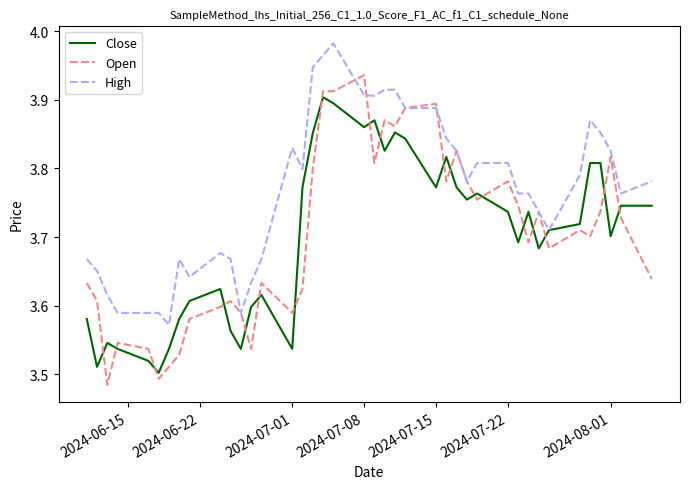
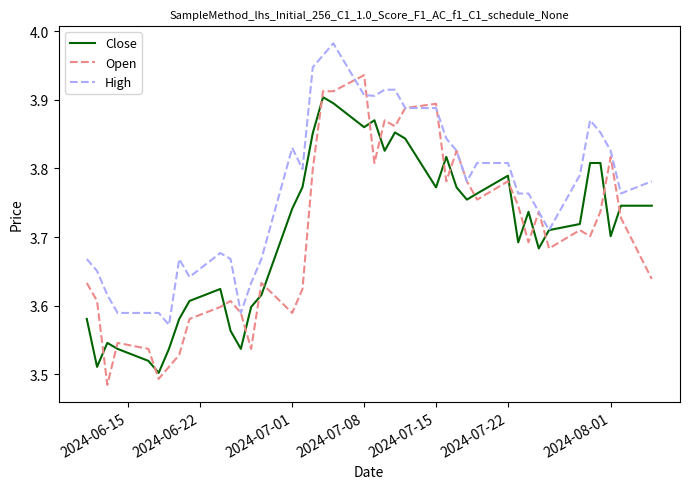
Close, 2024-07-01: 3.54 -> 3.74
Close, 2024-07-22: 3.74 -> 3.79
